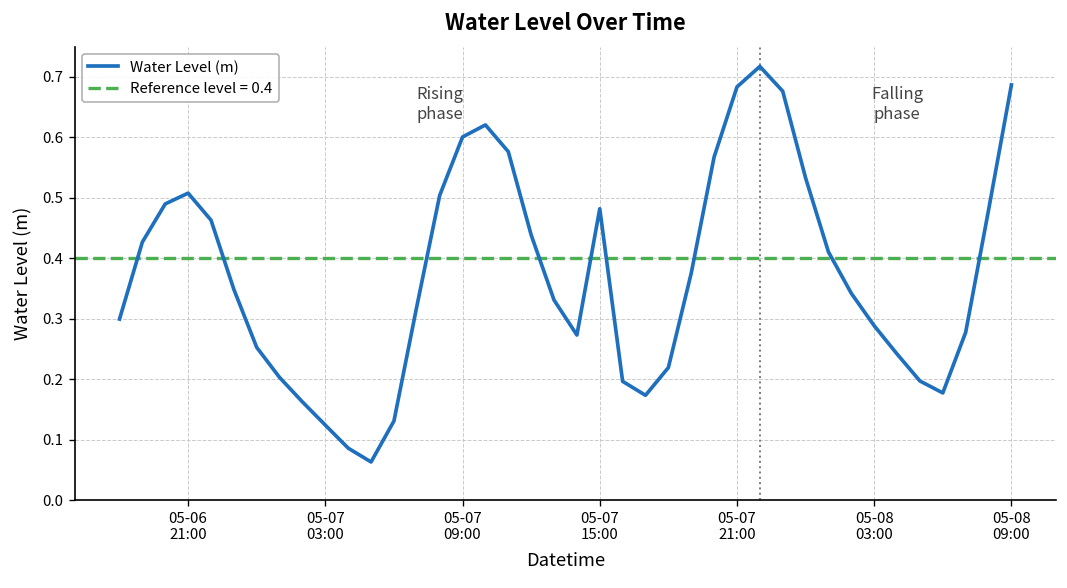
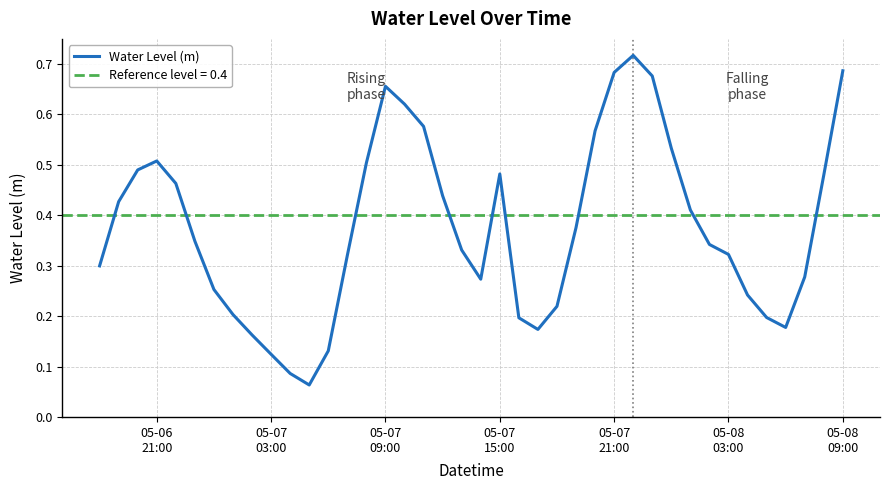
05-07 09:00: 0.60 -> 0.66
05-08 03:00: 0.29 -> 0.32
